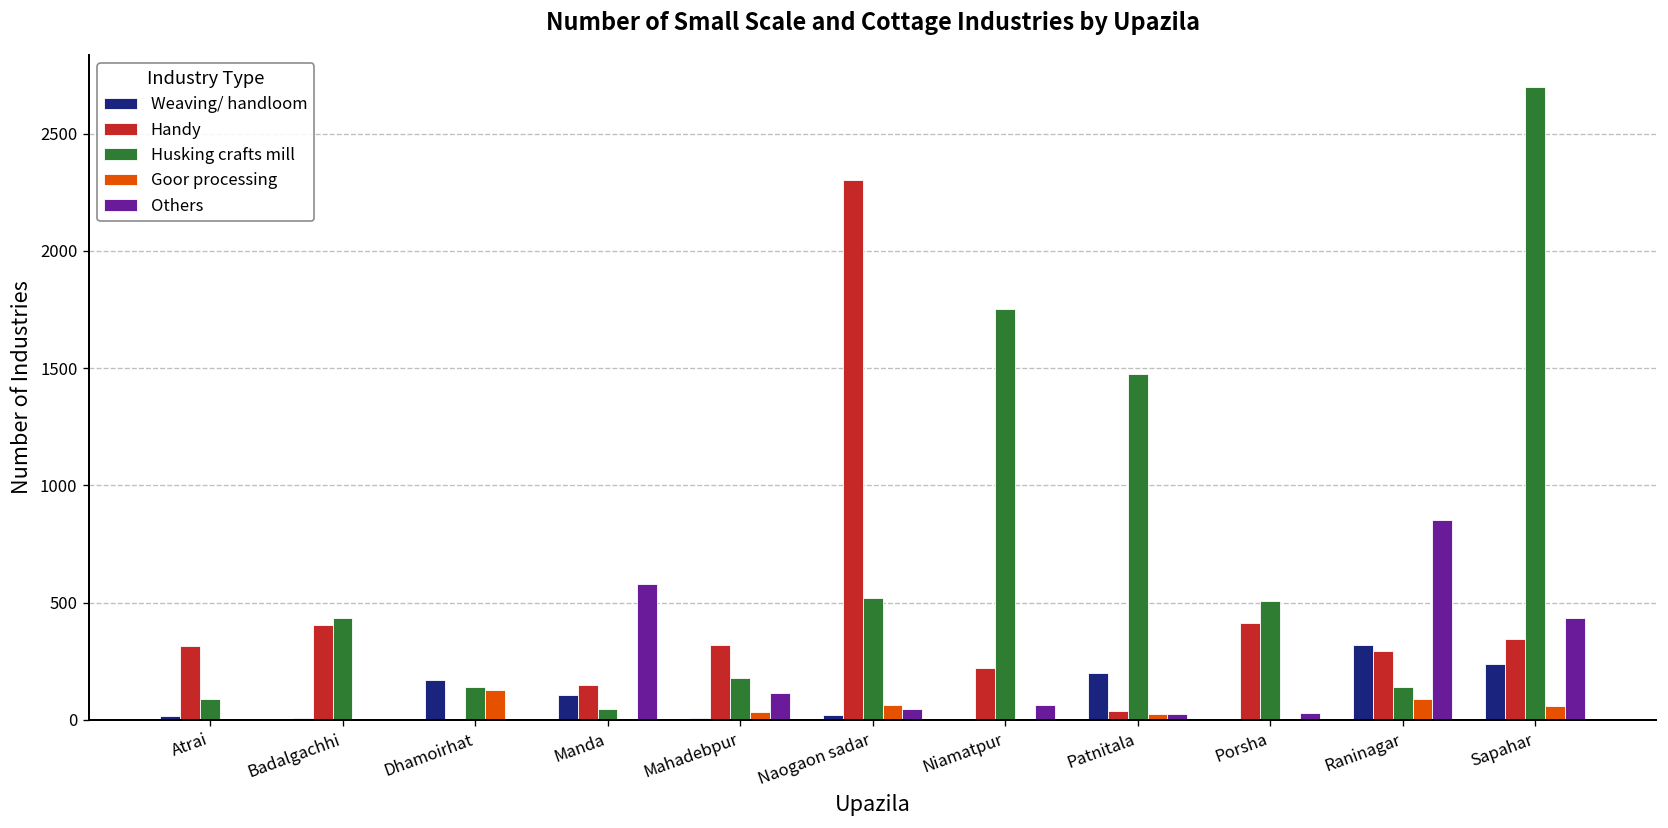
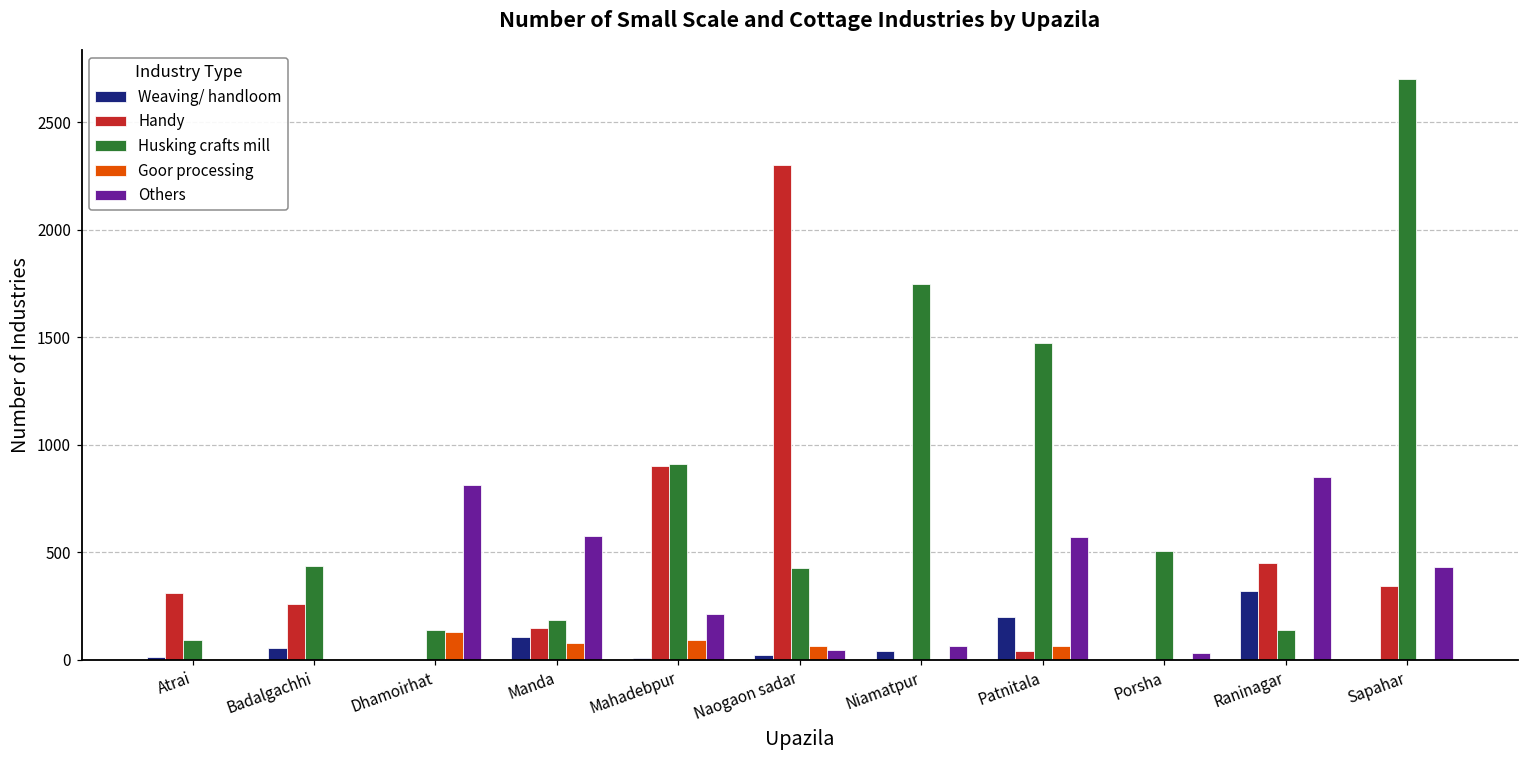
Weaving/ handloom, Badalgachhi: 10 -> 60
Handy, Badalgachhi: 400 -> 260
Weaving/ handloom, Dhamoirhat: 170 -> 0
Others, Dhamoirhat: 0 -> 820
Husking crafts mill, Manda: 50 -> 190
Goor processing, Manda: 0 -> 80
Handy, Mahadebpur: 320 -> 900
Husking crafts mill, Mahadebpur: 180 -> 910
Goor processing, Mahadebpur: 30 -> 90
Others, Mahadebpur: 110 -> 210
Husking crafts mill, Naogaon sadar: 520 -> 430
Weaving/ handloom, Niamatpur: 0 -> 40
Handy, Niamatpur: 220 -> 0
Goor processing, Patnitala: 20 -> 70
Others, Patnitala: 30 -> 570
Handy, Porsha: 410 -> 0
Handy, Raninagar: 290 -> 450
Goor processing, Raninagar: 90 -> 0
Weaving/ handloom, Sapahar: 240 -> 0
Goor processing, Sapahar: 60 -> 0
